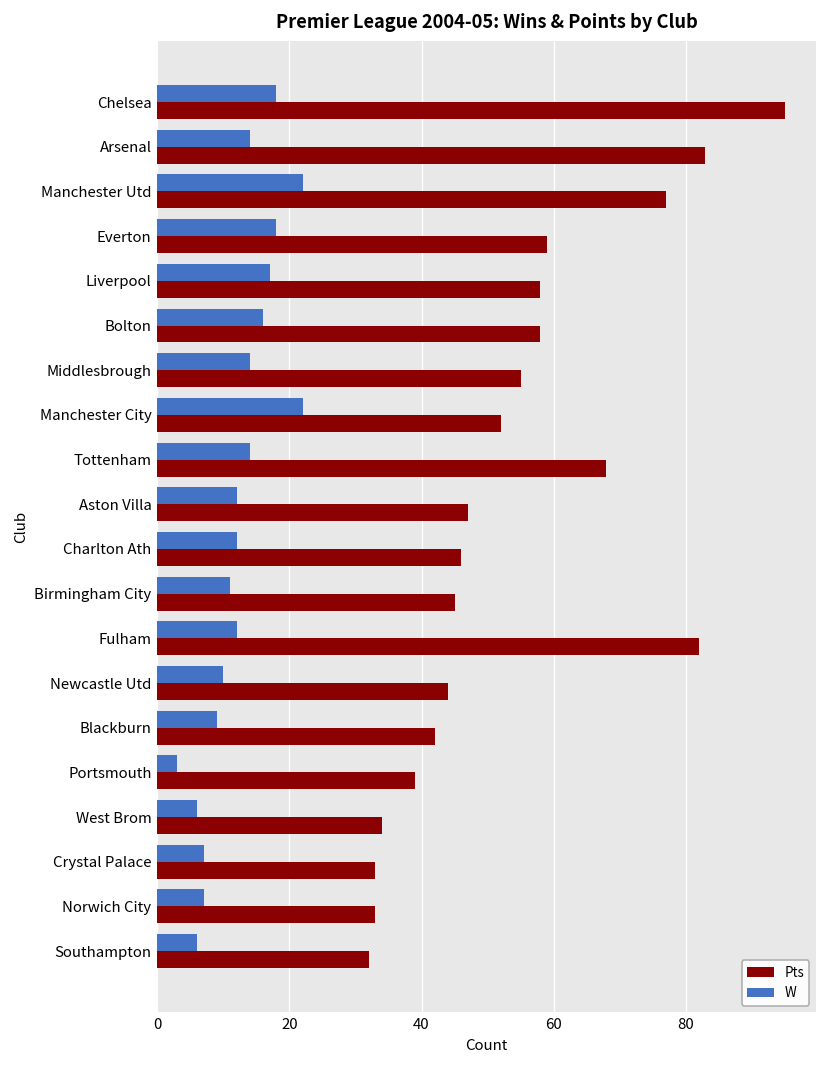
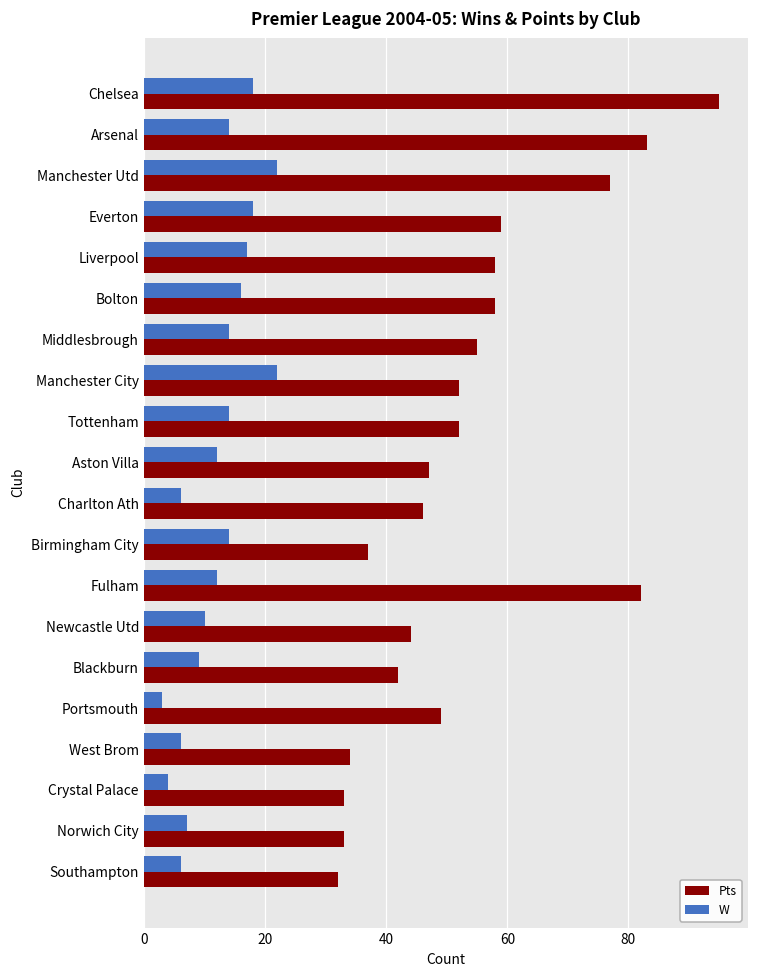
Pts, Tottenham: 68 -> 52
W, Charlton Ath: 12 -> 6
W, Birmingham City: 11 -> 14
Pts, Birmingham City: 45 -> 37
Pts, Portsmouth: 39 -> 49
W, Crystal Palace: 7 -> 4
